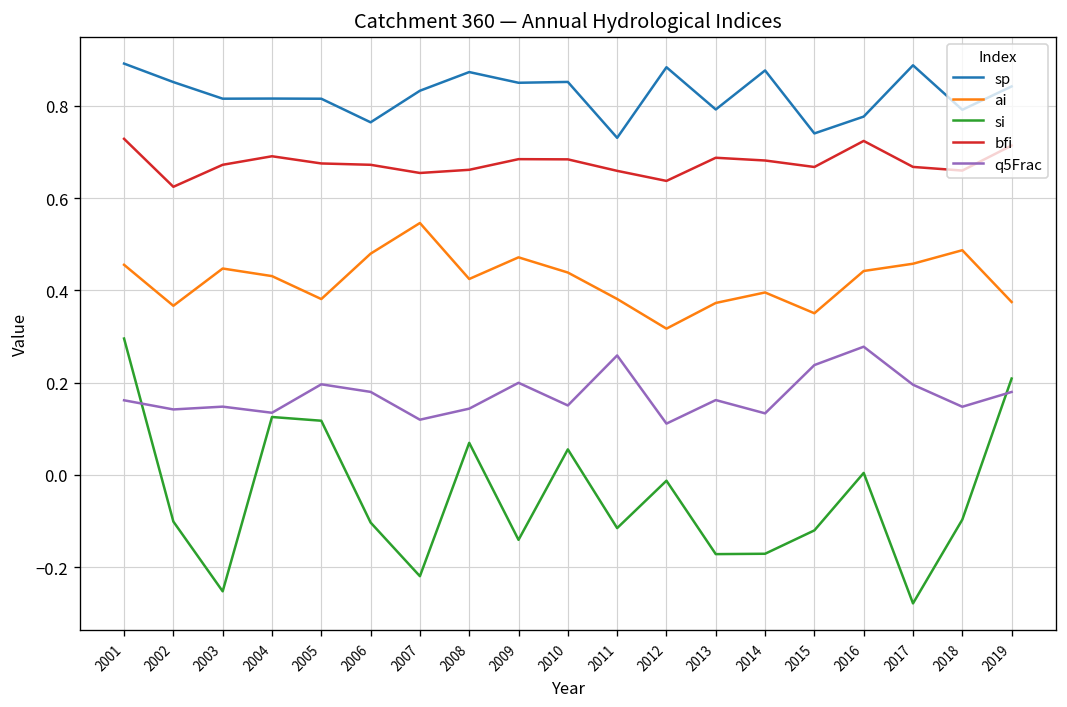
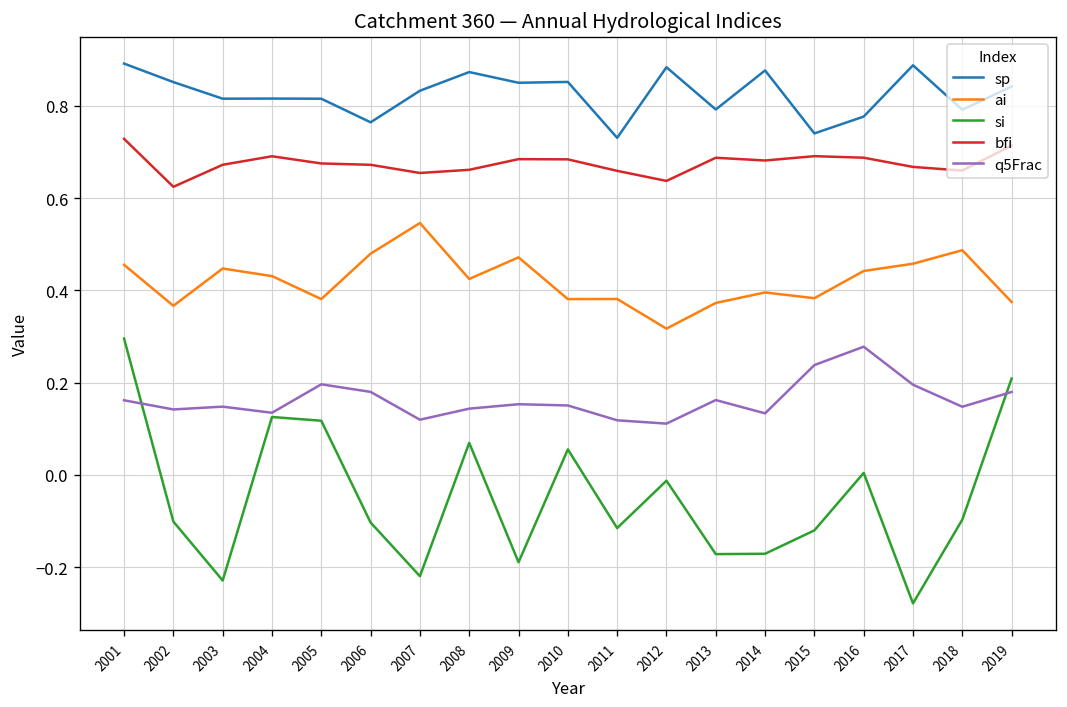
si, 2003: -0.25 -> -0.23
si, 2009: -0.14 -> -0.19
q5Frac, 2009: 0.20 -> 0.15
ai, 2010: 0.44 -> 0.38
q5Frac, 2011: 0.26 -> 0.12
ai, 2015: 0.35 -> 0.38
bfi, 2015: 0.67 -> 0.69
bfi, 2016: 0.72 -> 0.69
